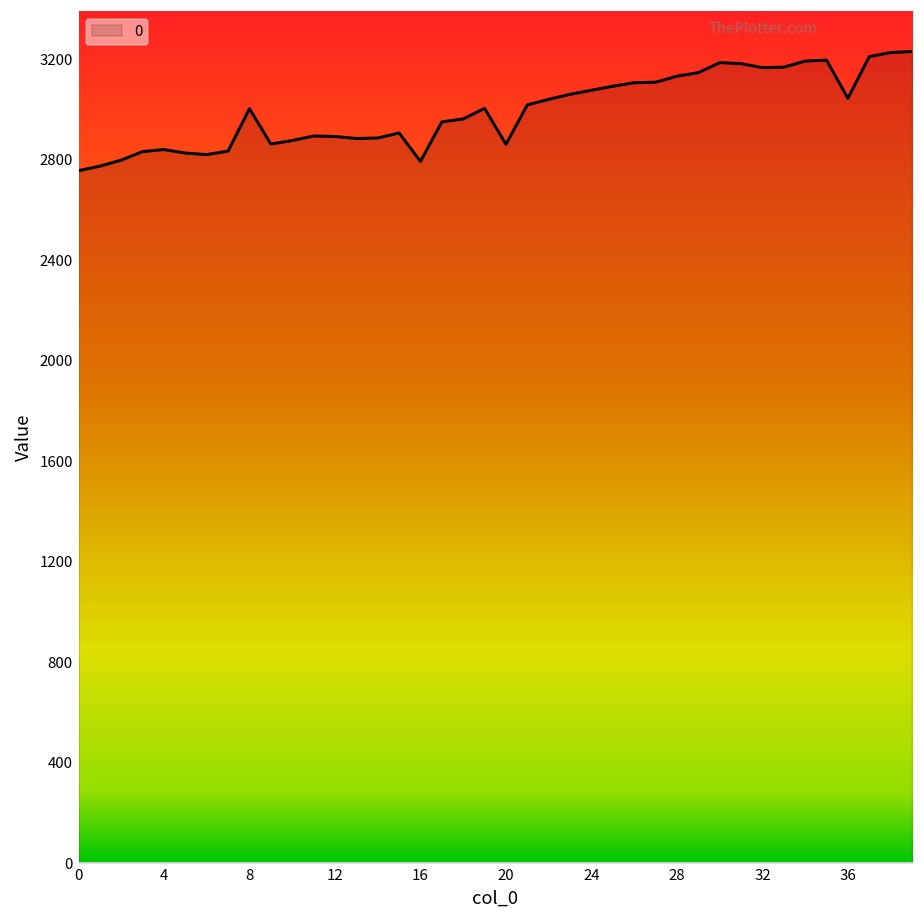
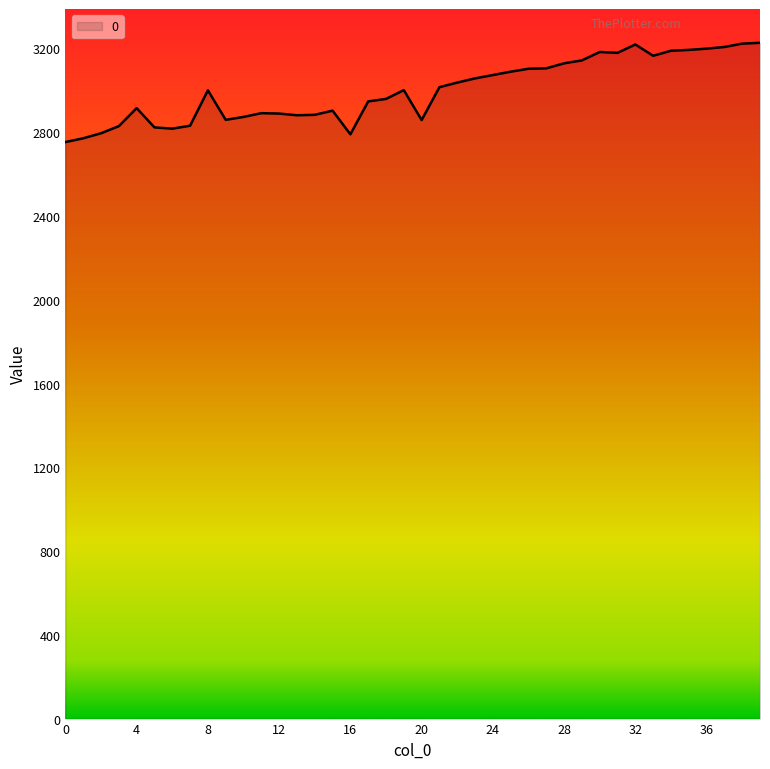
4: 2840 -> 2920
32: 3160 -> 3220
36: 3040 -> 3200
